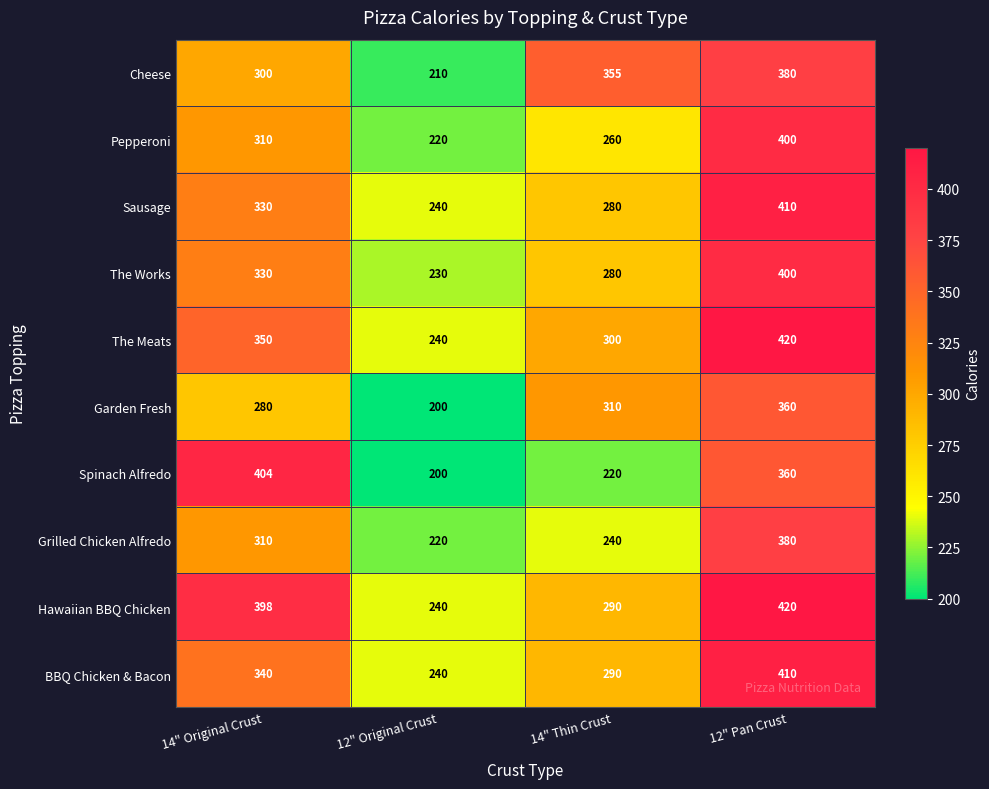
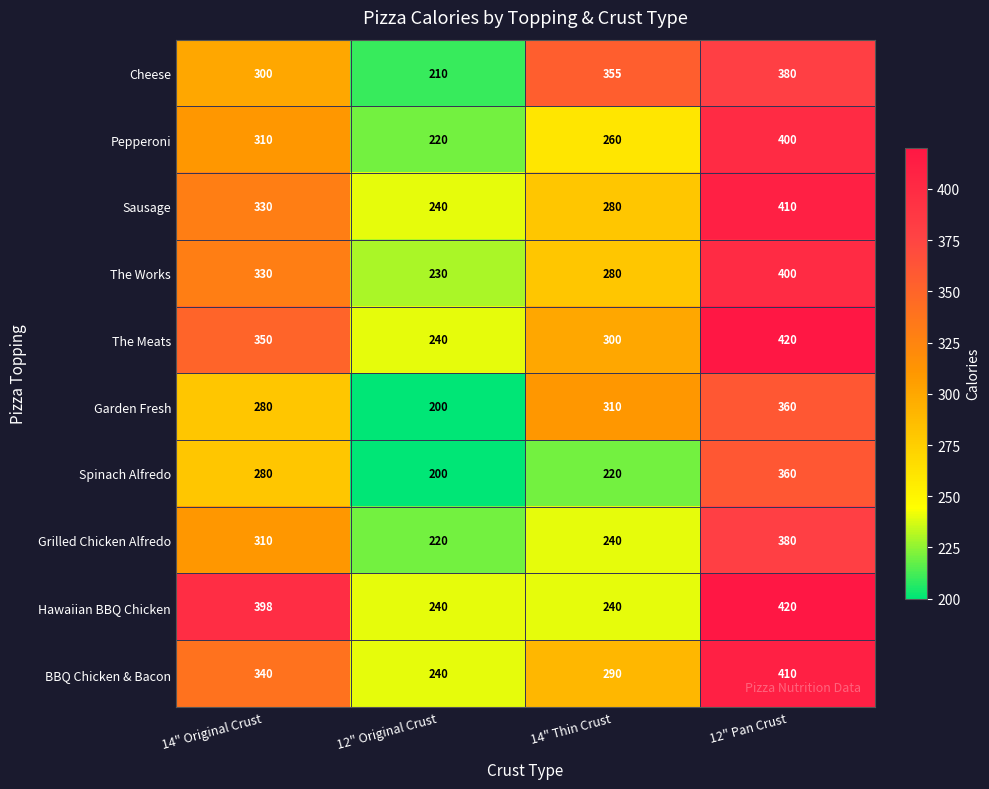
Spinach Alfredo, 14" Original Crust: 404 -> 280
Hawaiian BBQ Chicken, 14" Thin Crust: 290 -> 240
